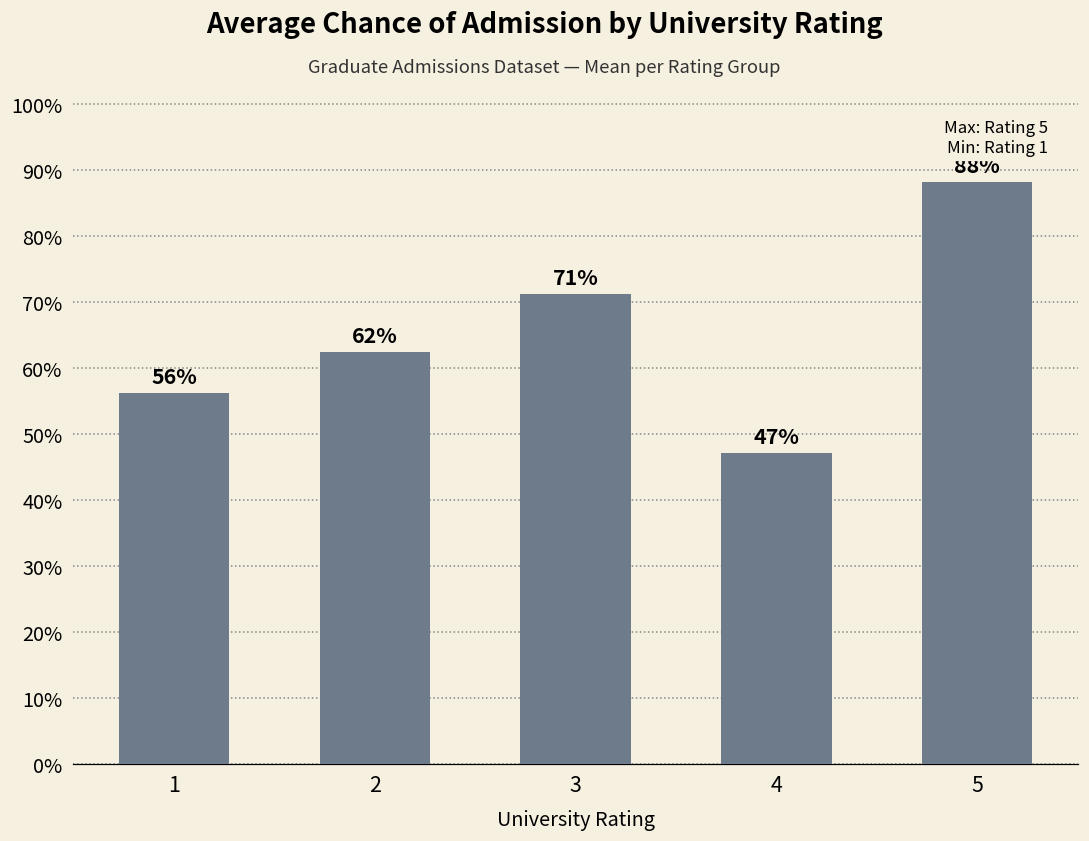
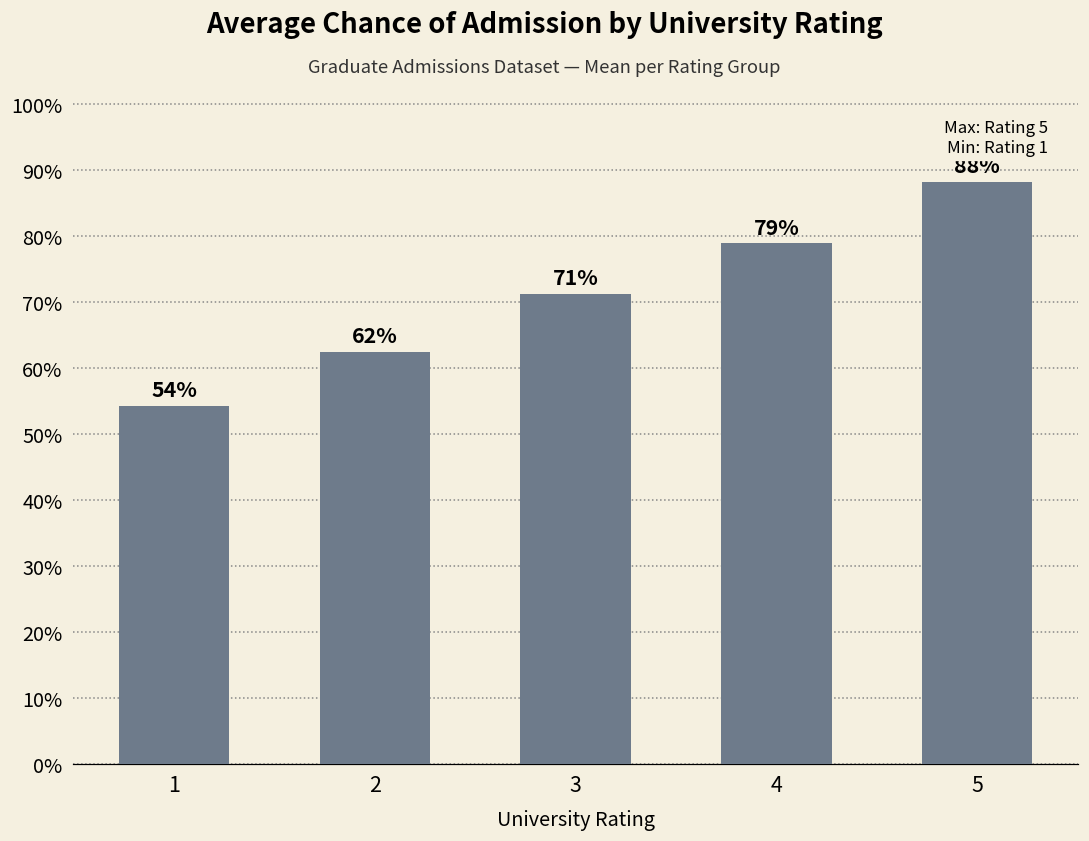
1: 56% -> 54%
4: 47% -> 79%
